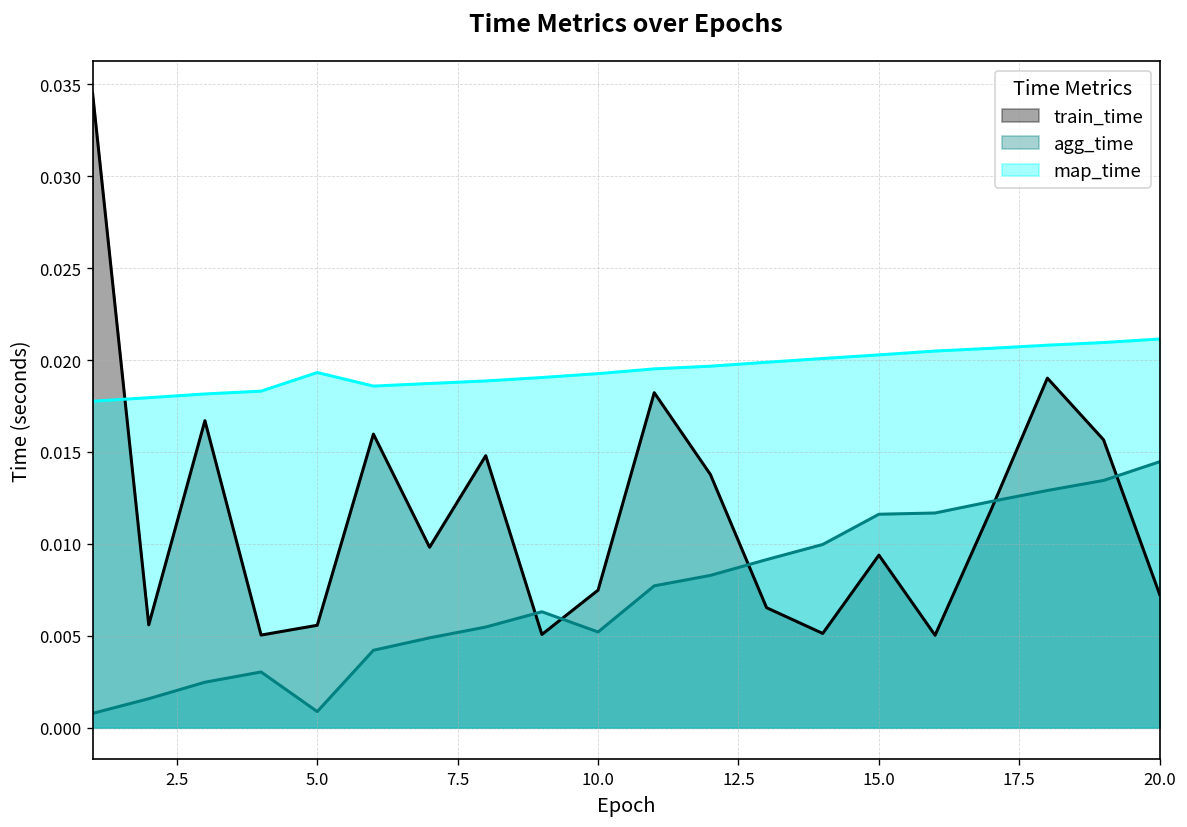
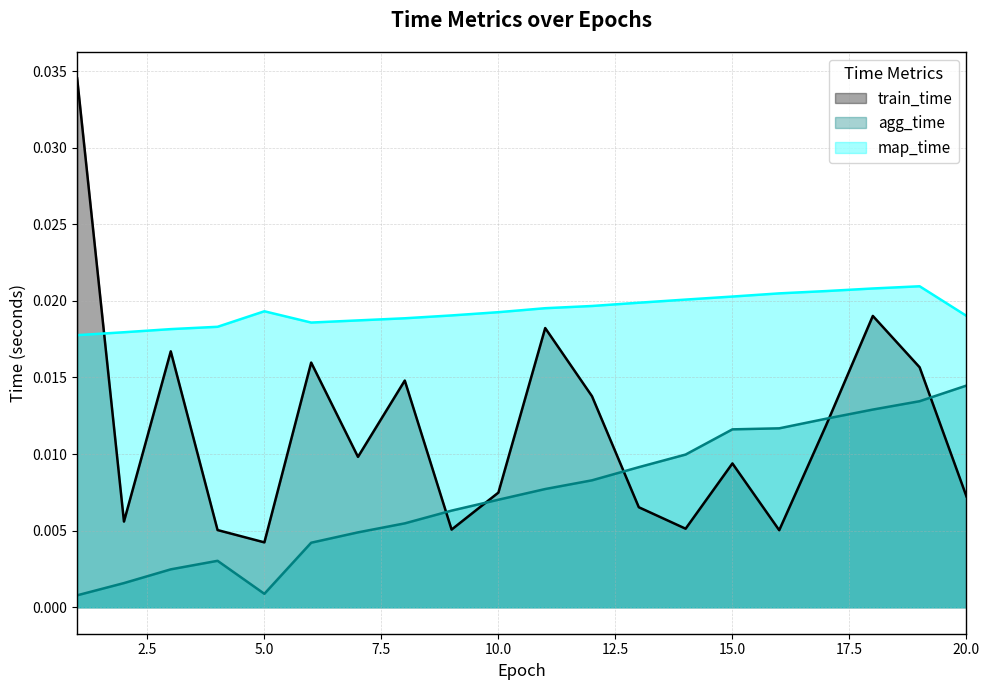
train_time, 5.0: 0.0056 -> 0.0042
agg_time, 10.0: 0.0052 -> 0.0070
map_time, 20.0: 0.0211 -> 0.0190
